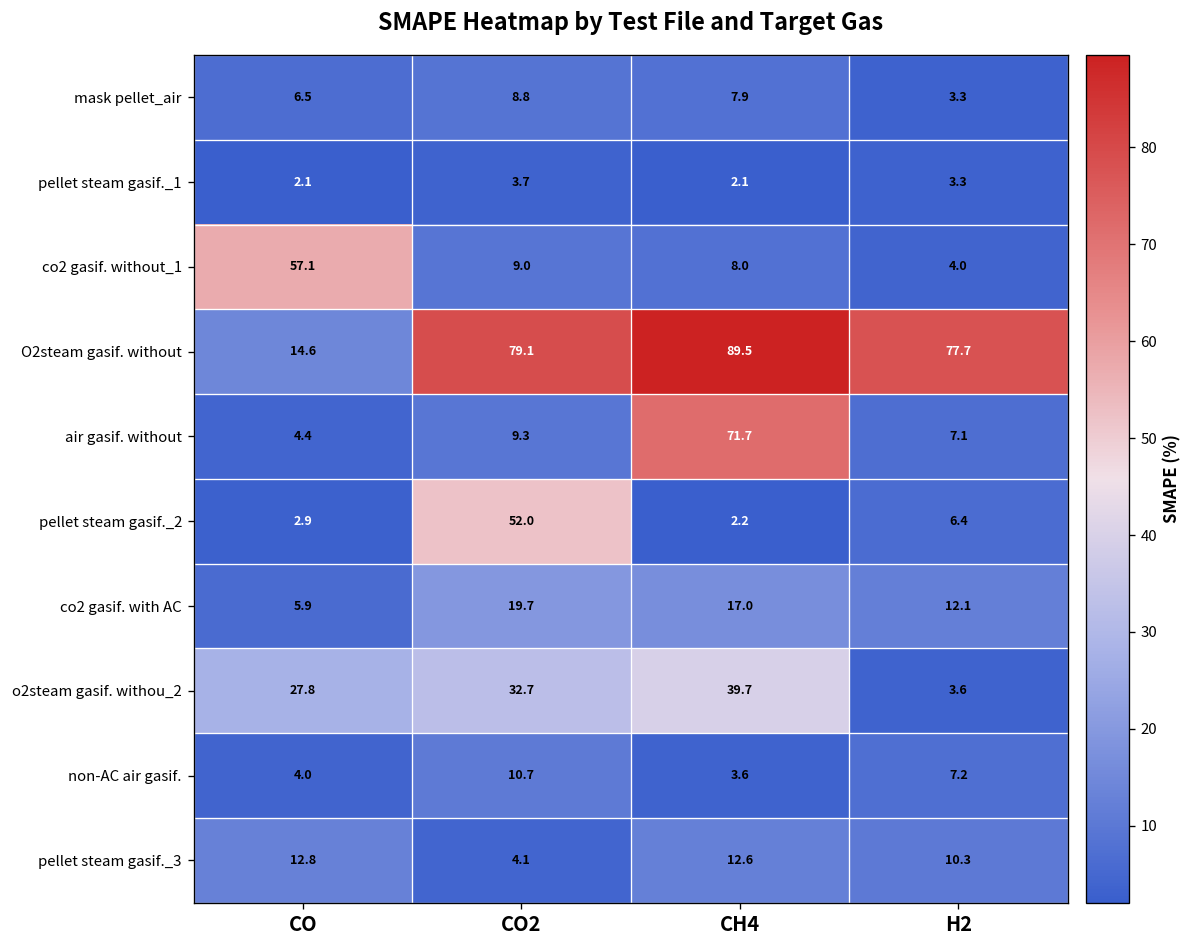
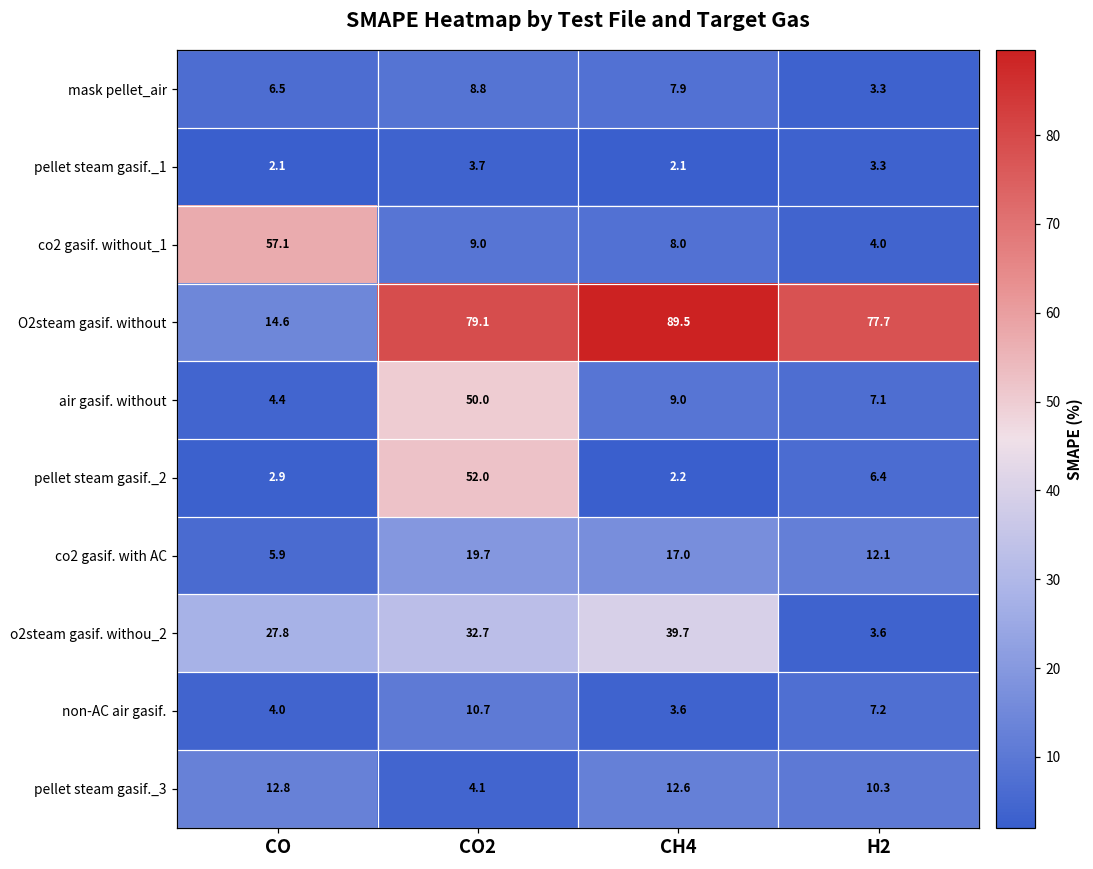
air gasif. without, CO2: 9.3 -> 50.0
air gasif. without, CH4: 71.7 -> 9.0
